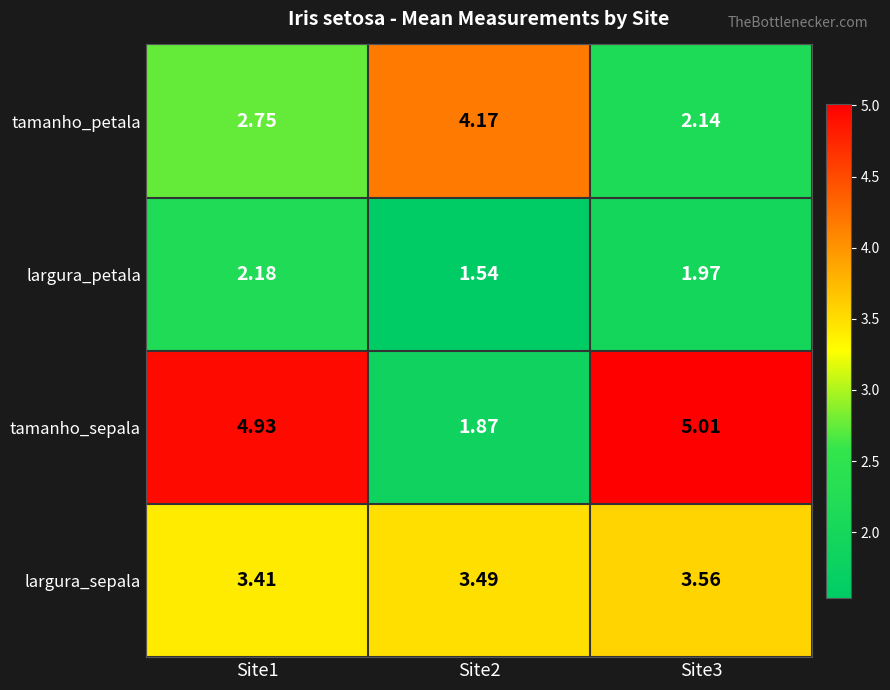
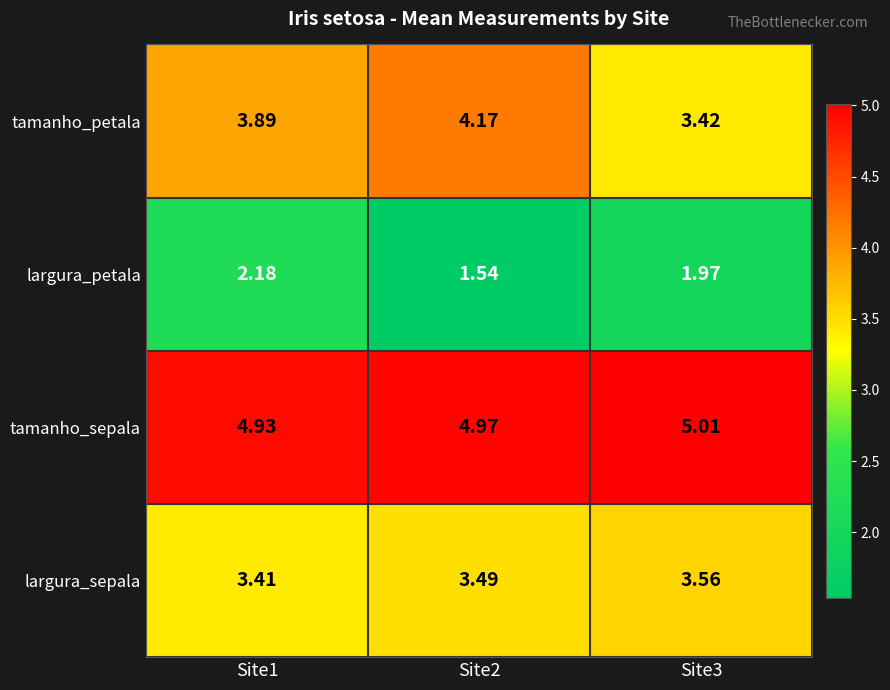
tamanho_petala, Site1: 2.75 -> 3.89
tamanho_petala, Site3: 2.14 -> 3.42
tamanho_sepala, Site2: 1.87 -> 4.97
